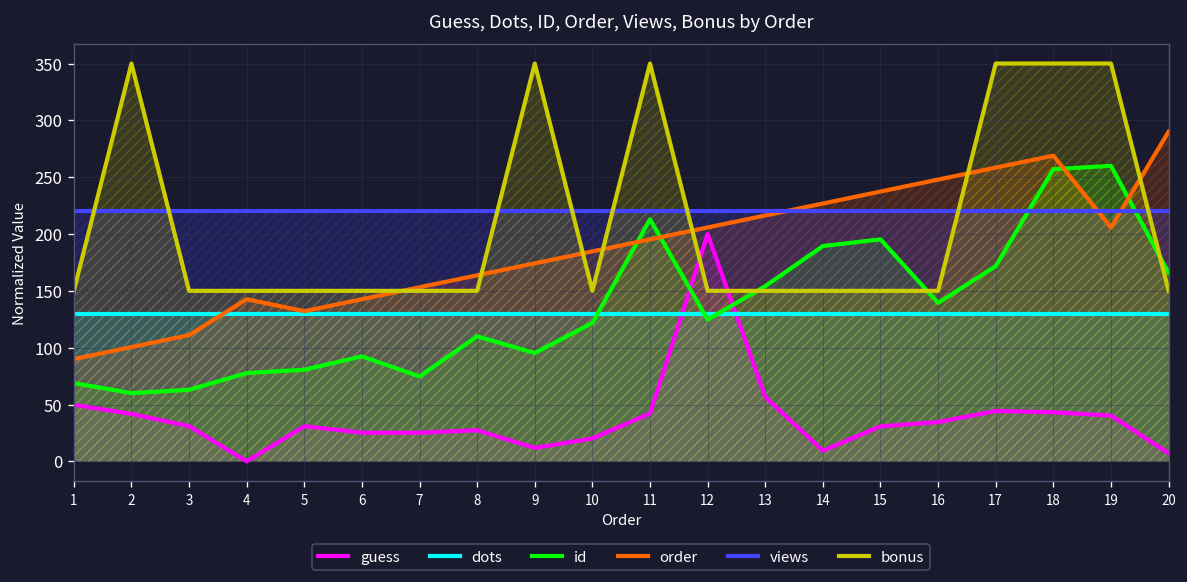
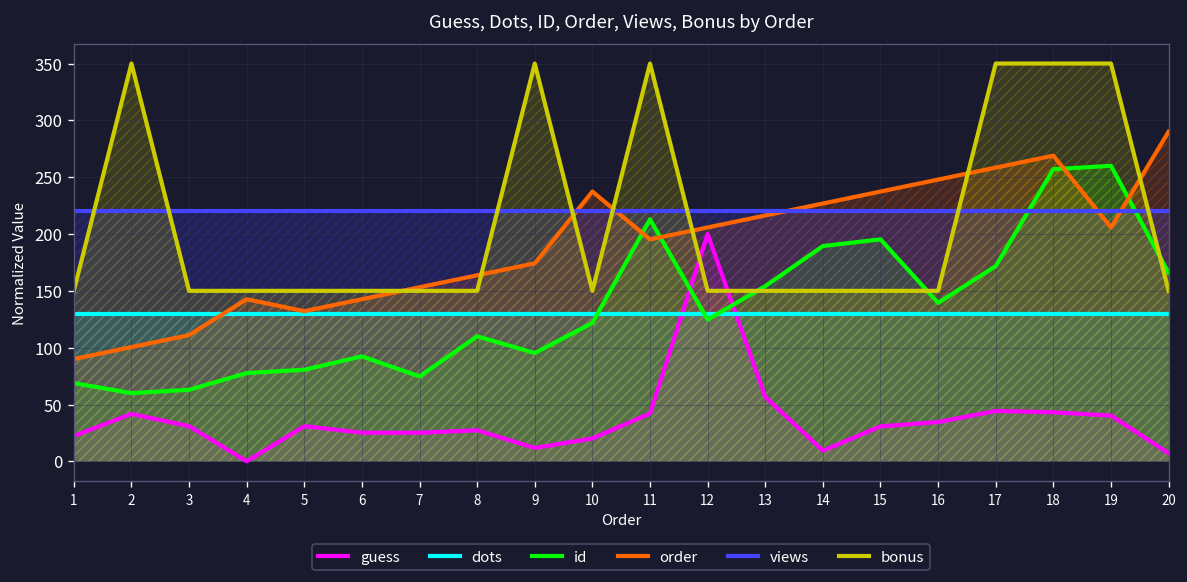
guess, 1: 50 -> 20
order, 10: 180 -> 240
